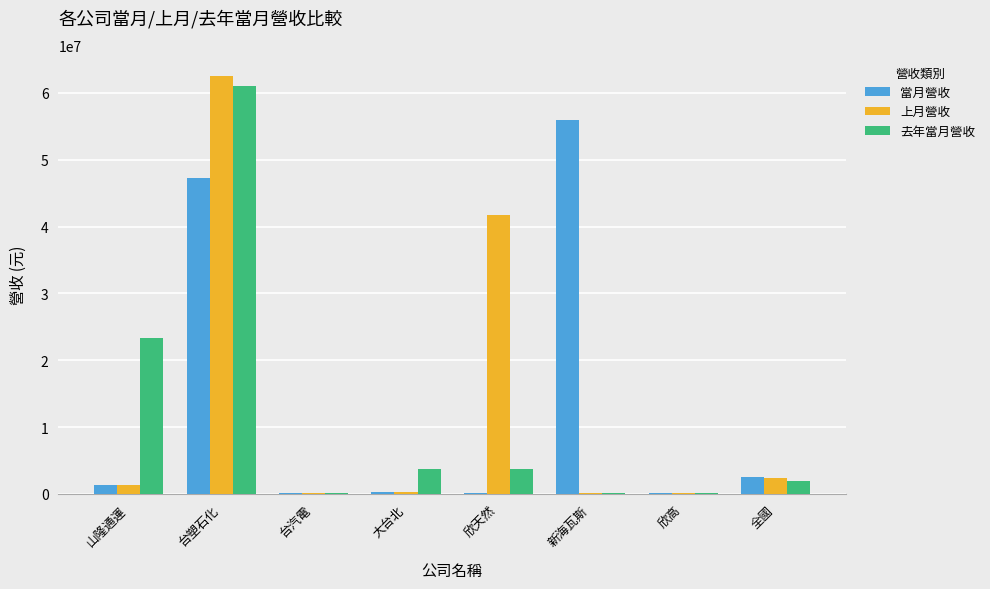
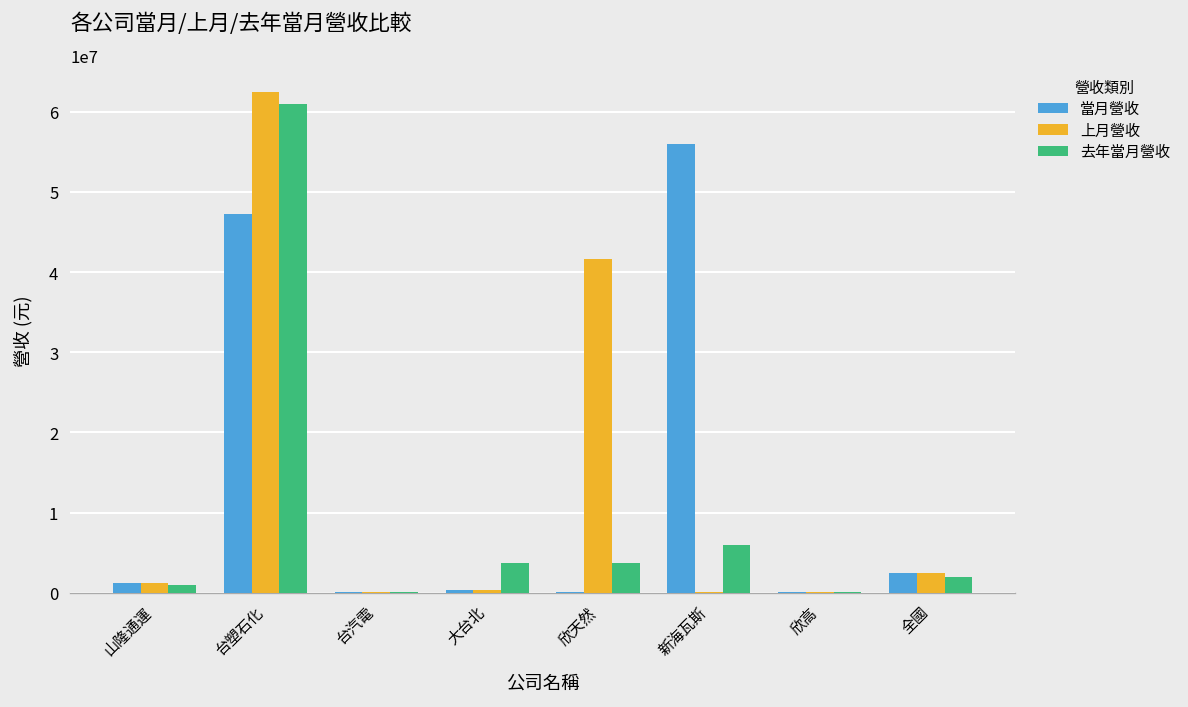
去年當月營收, 山隆通運: 23000000 -> 1000000
去年當月營收, 新海瓦斯: 0 -> 6000000
